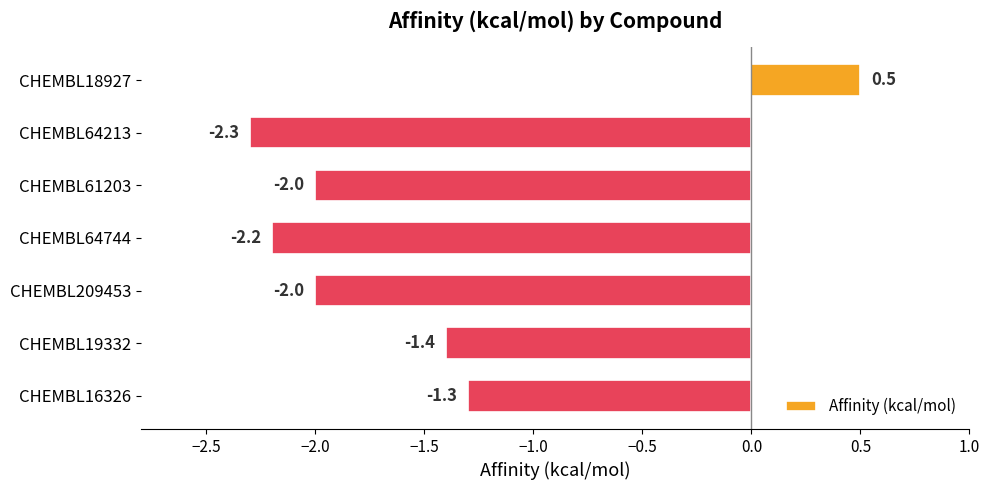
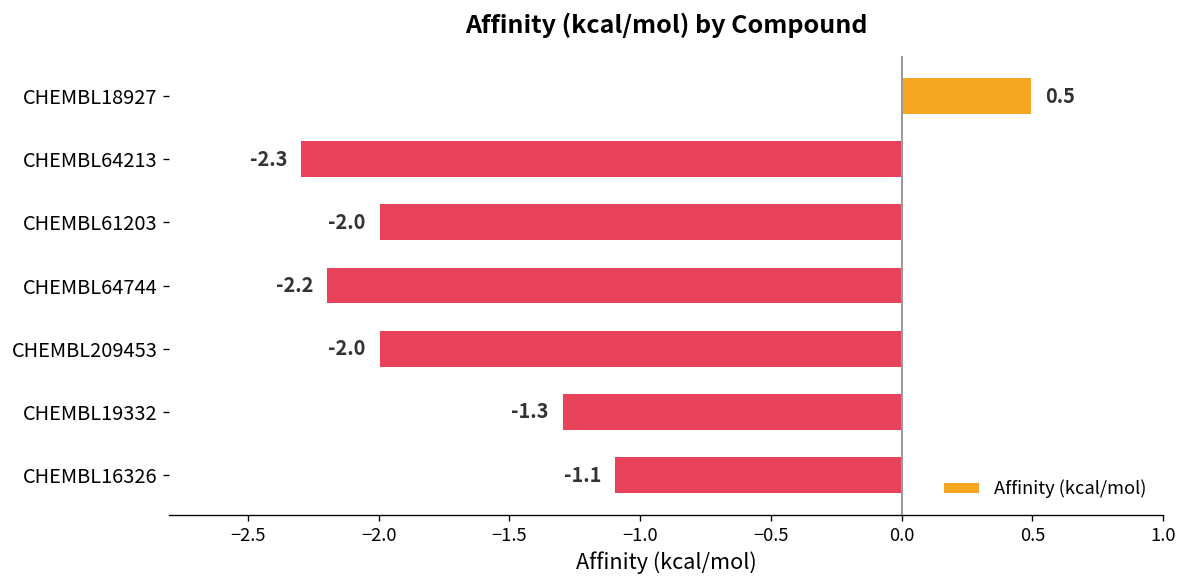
CHEMBL19332: -1.4 -> -1.3
CHEMBL16326: -1.3 -> -1.1
